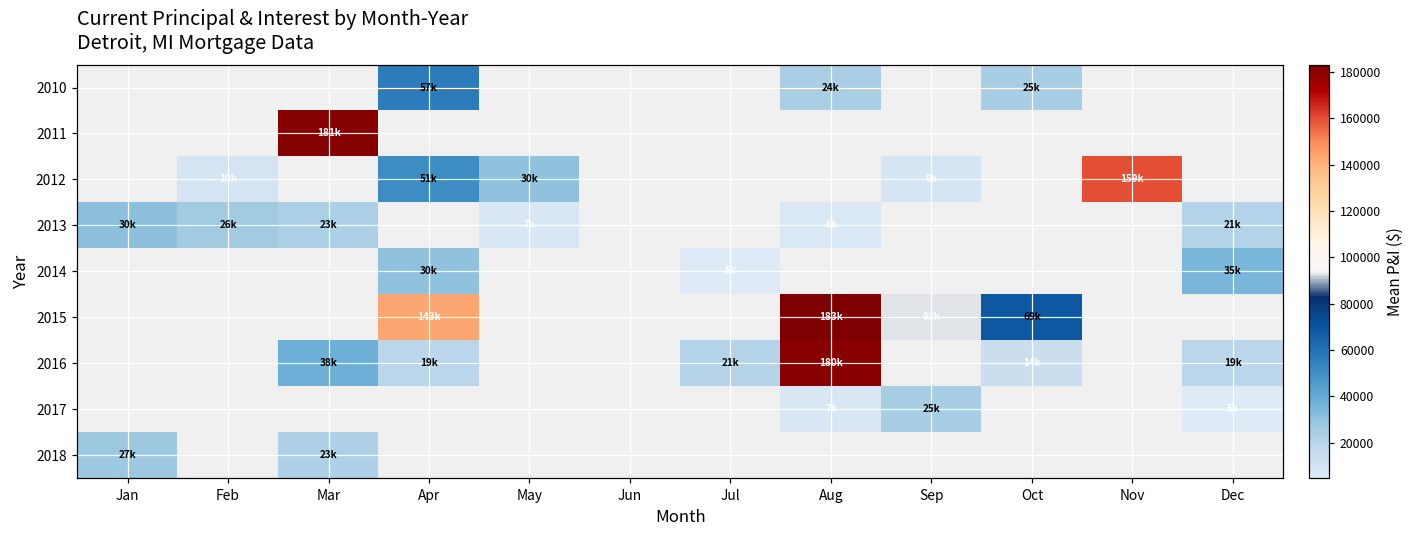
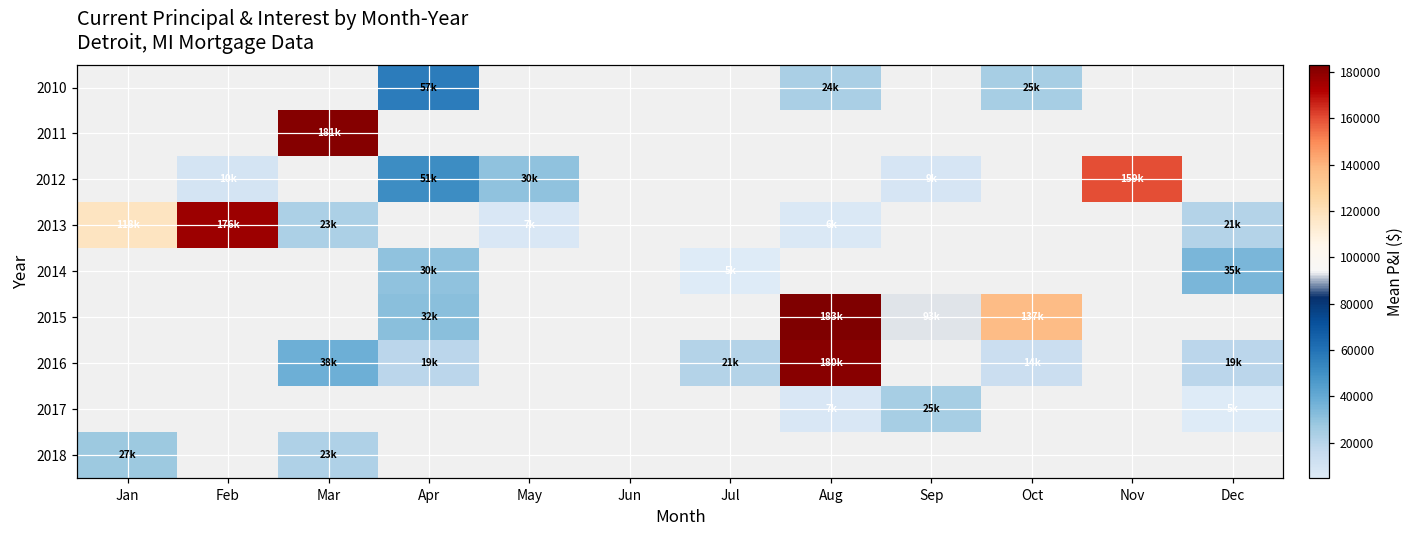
2013, Jan: 30k -> 118k
2013, Feb: 26k -> 176k
2015, Apr: 143k -> 32k
2015, Oct: 69k -> 137k
